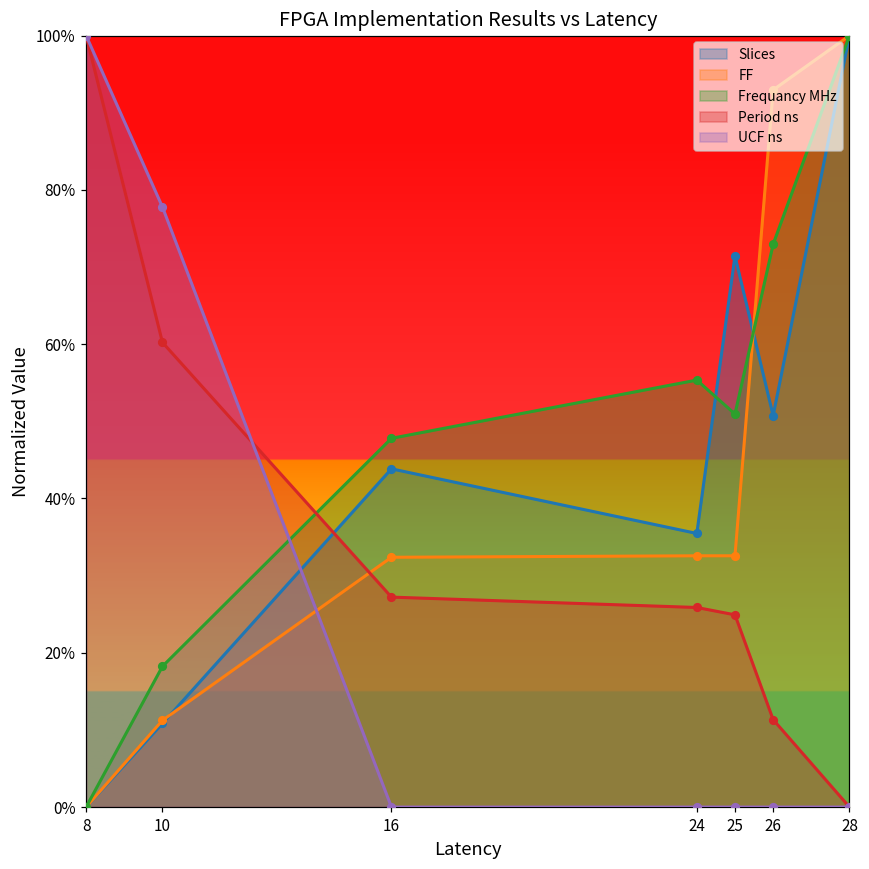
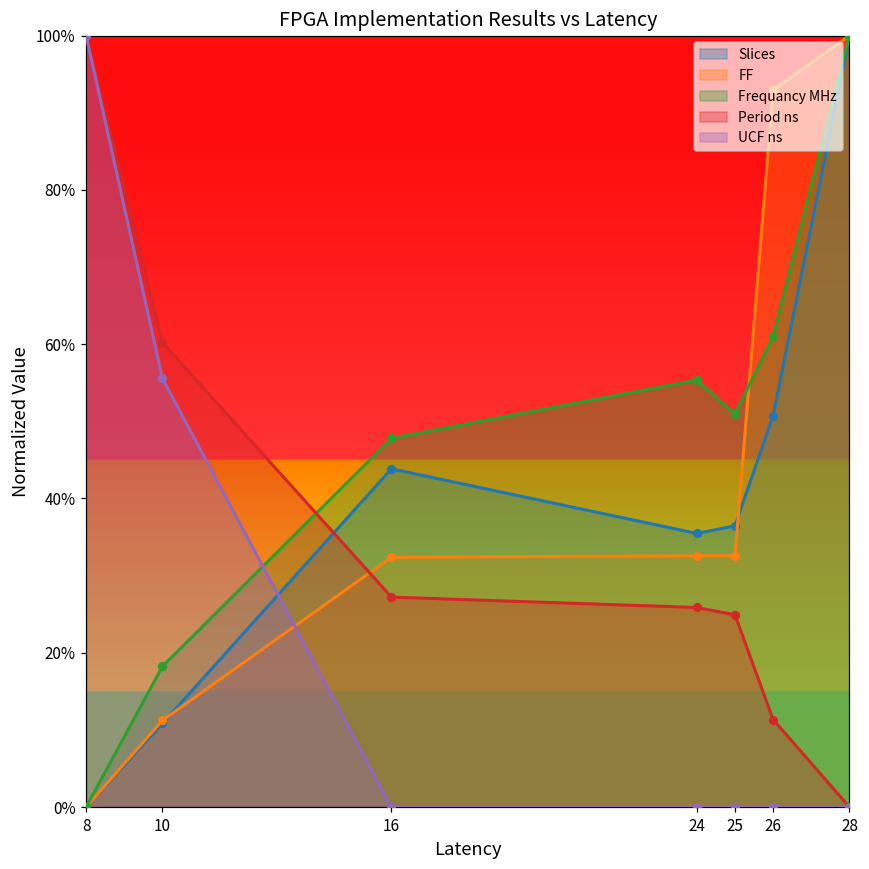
UCF ns, 10: 78% -> 56%
Slices, 25: 71% -> 36%
Frequancy MHz, 26: 73% -> 61%
